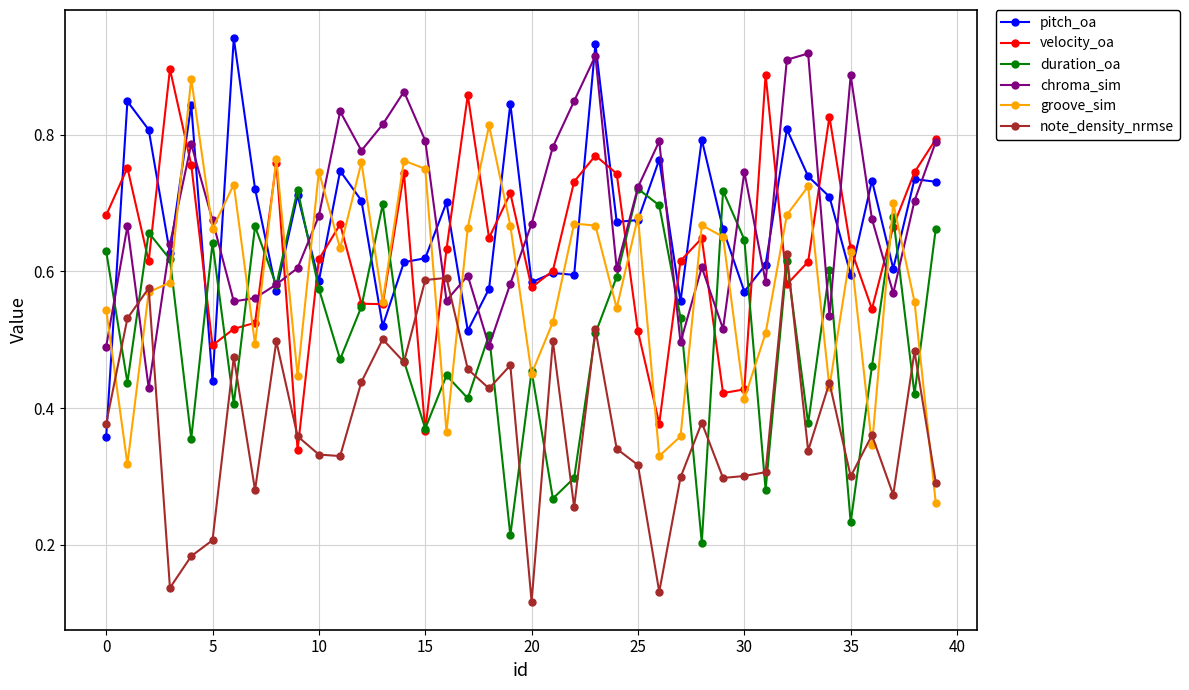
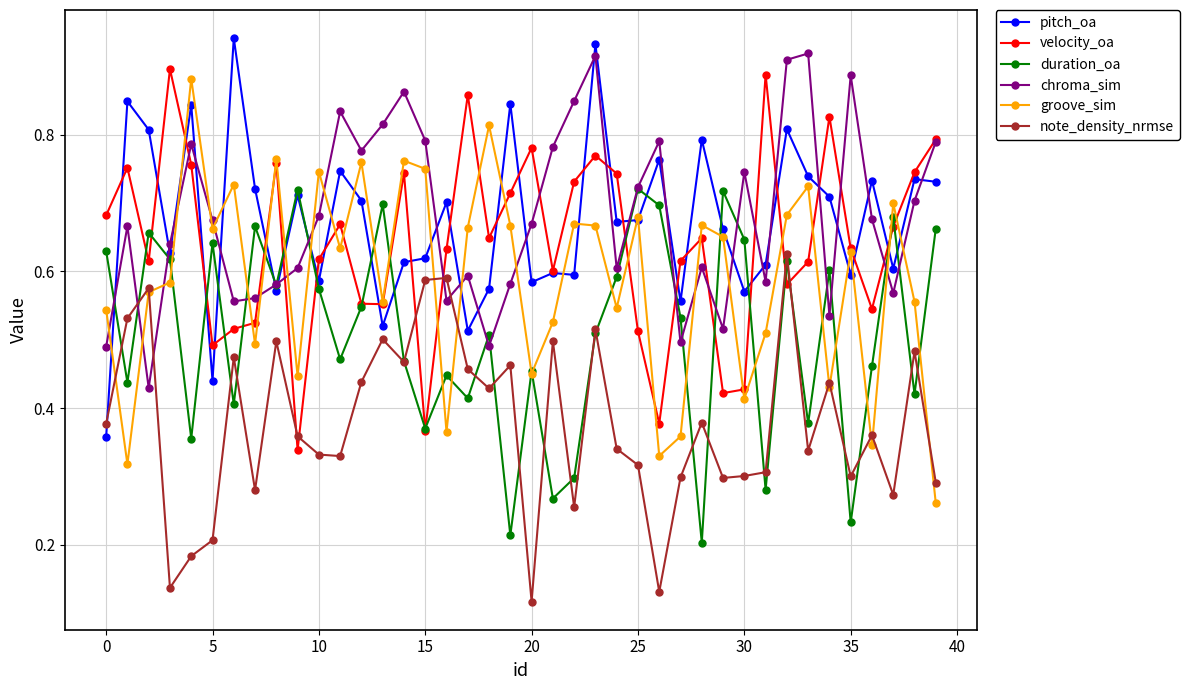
velocity_oa, 20: 0.58 -> 0.78
